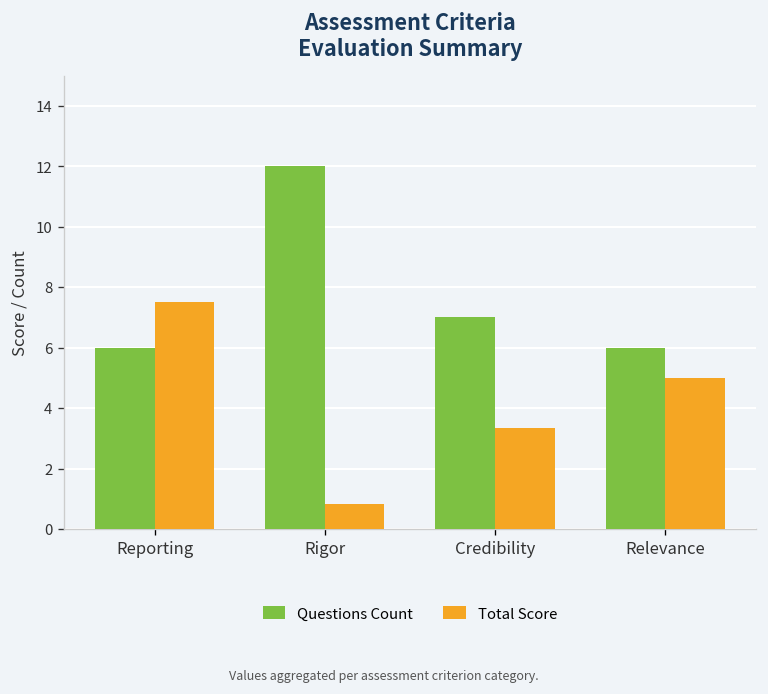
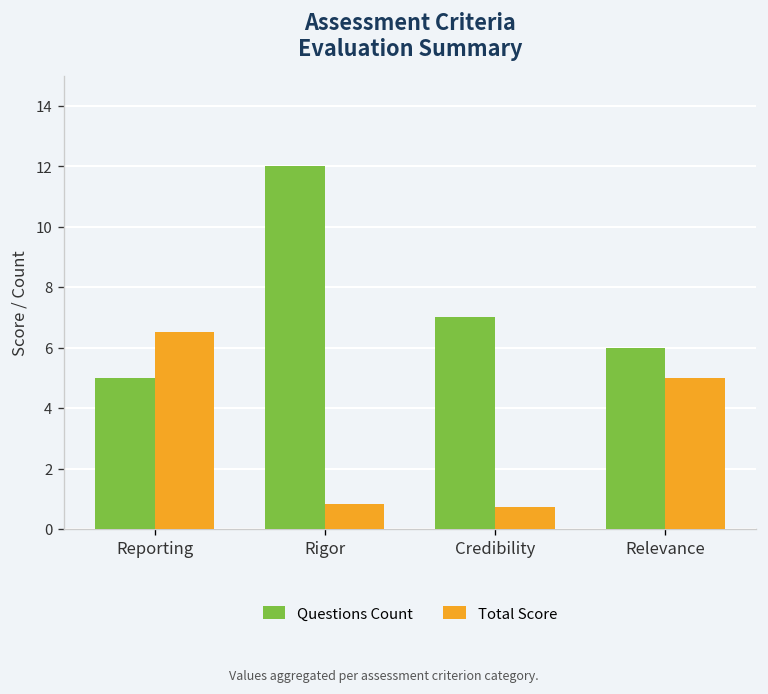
Questions Count, Reporting: 6 -> 5
Total Score, Reporting: 7.5 -> 6.5
Total Score, Credibility: 3.3 -> 0.7
